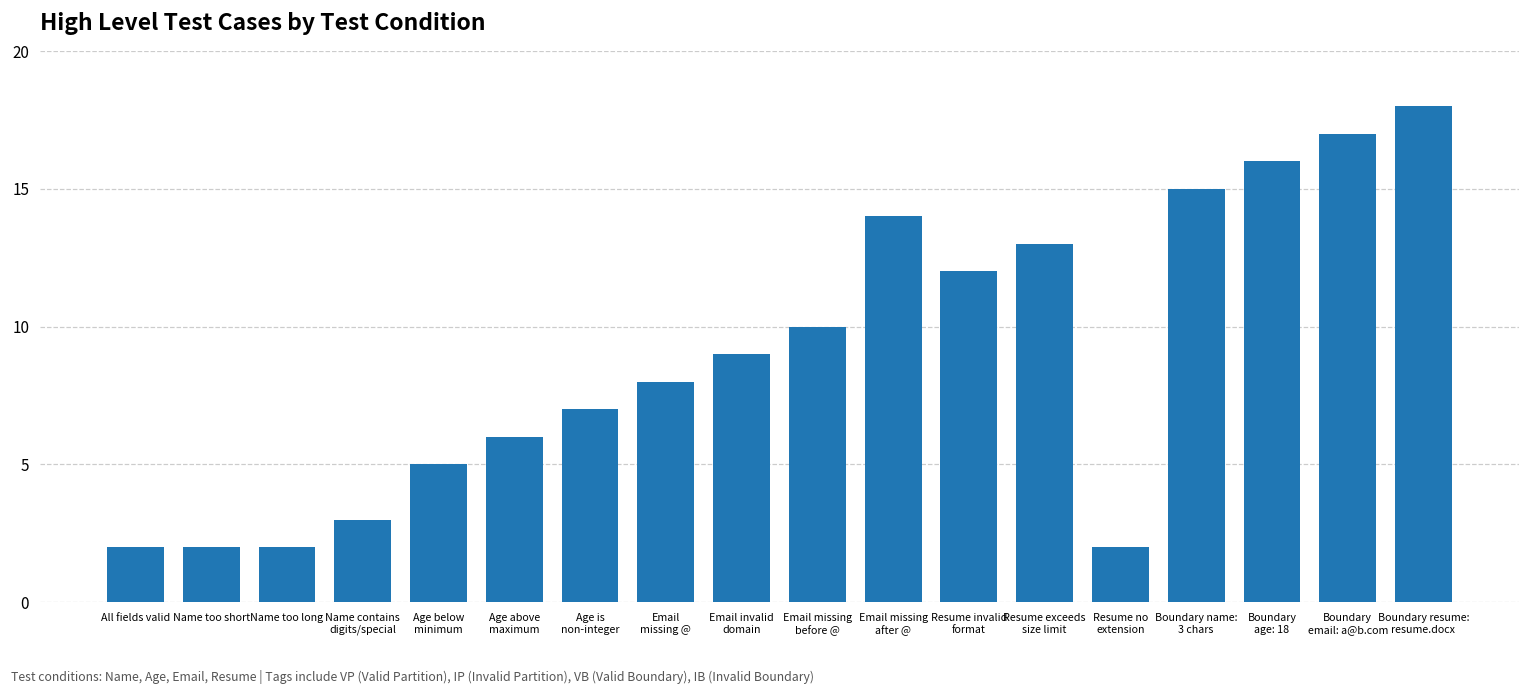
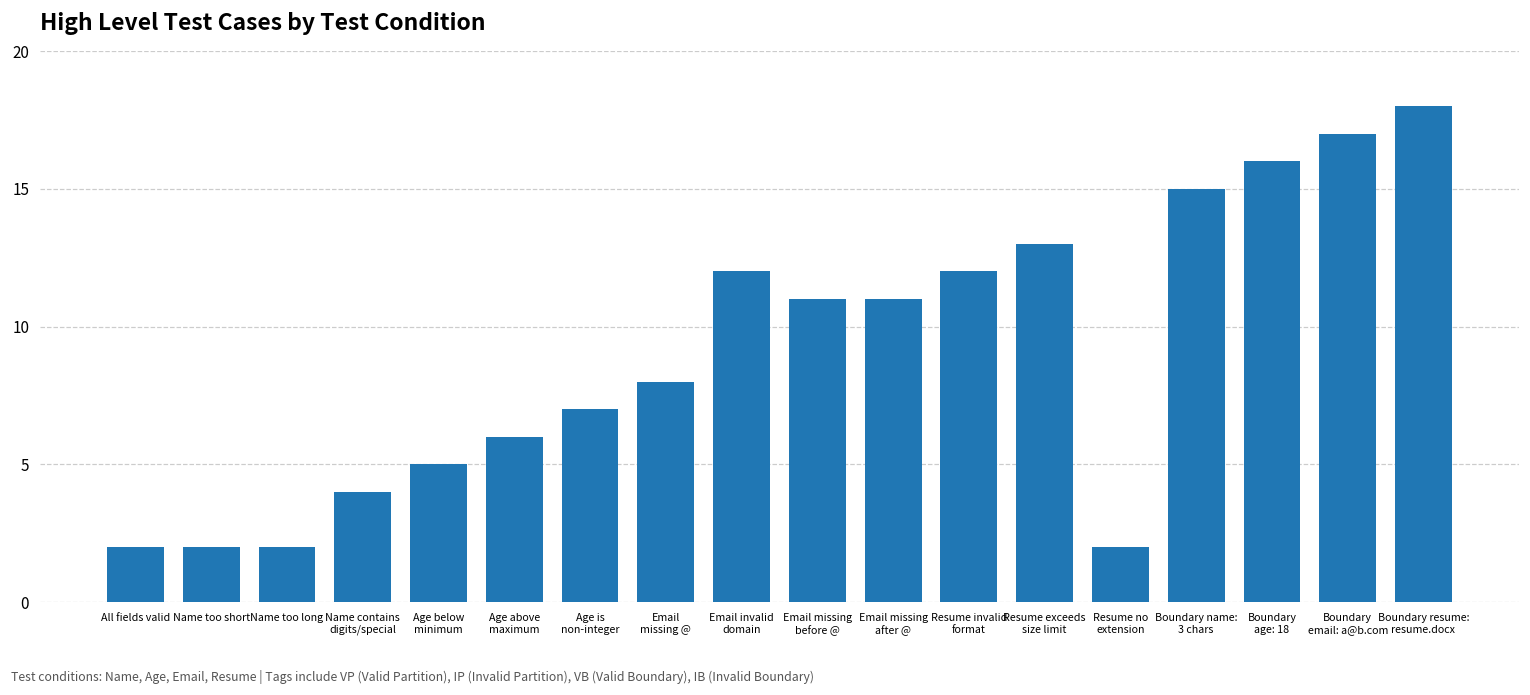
Name contains digits/special: 3 -> 4
Email invalid domain: 9 -> 12
Email missing before @: 10 -> 11
Email missing after @: 14 -> 11
